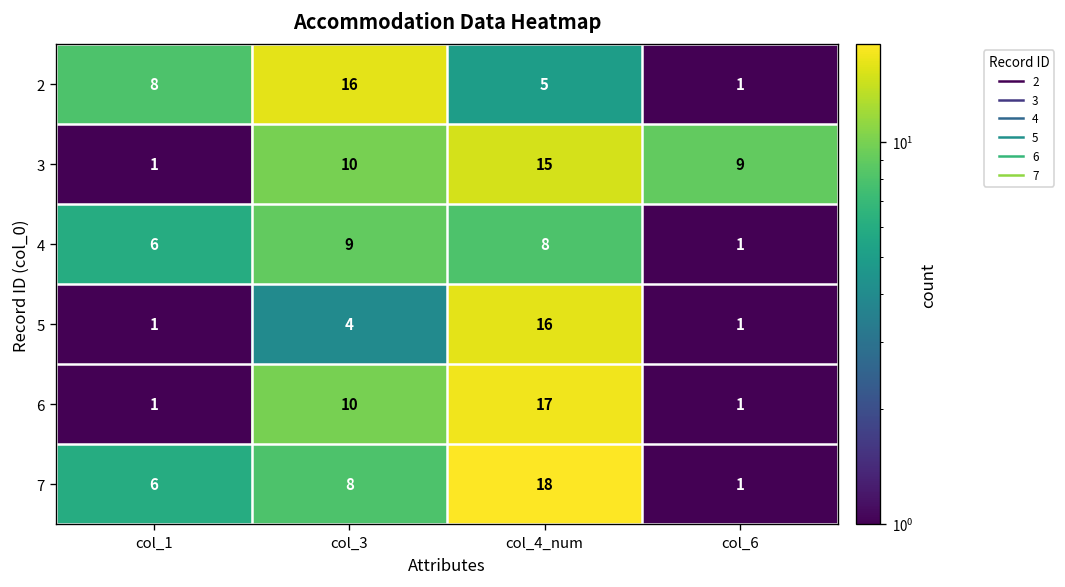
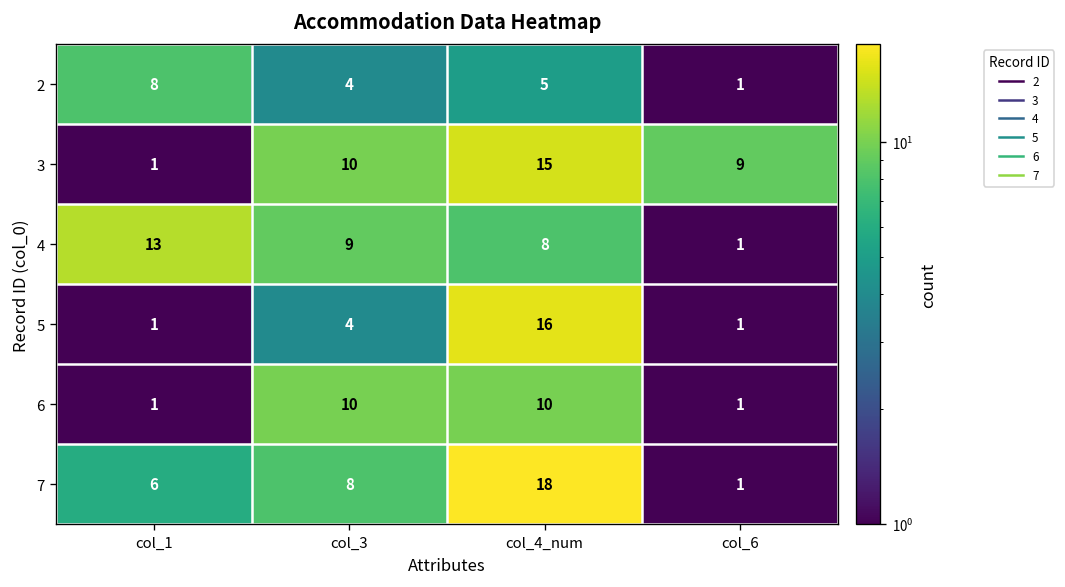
2, col_3: 16 -> 4
4, col_1: 6 -> 13
6, col_4_num: 17 -> 10
